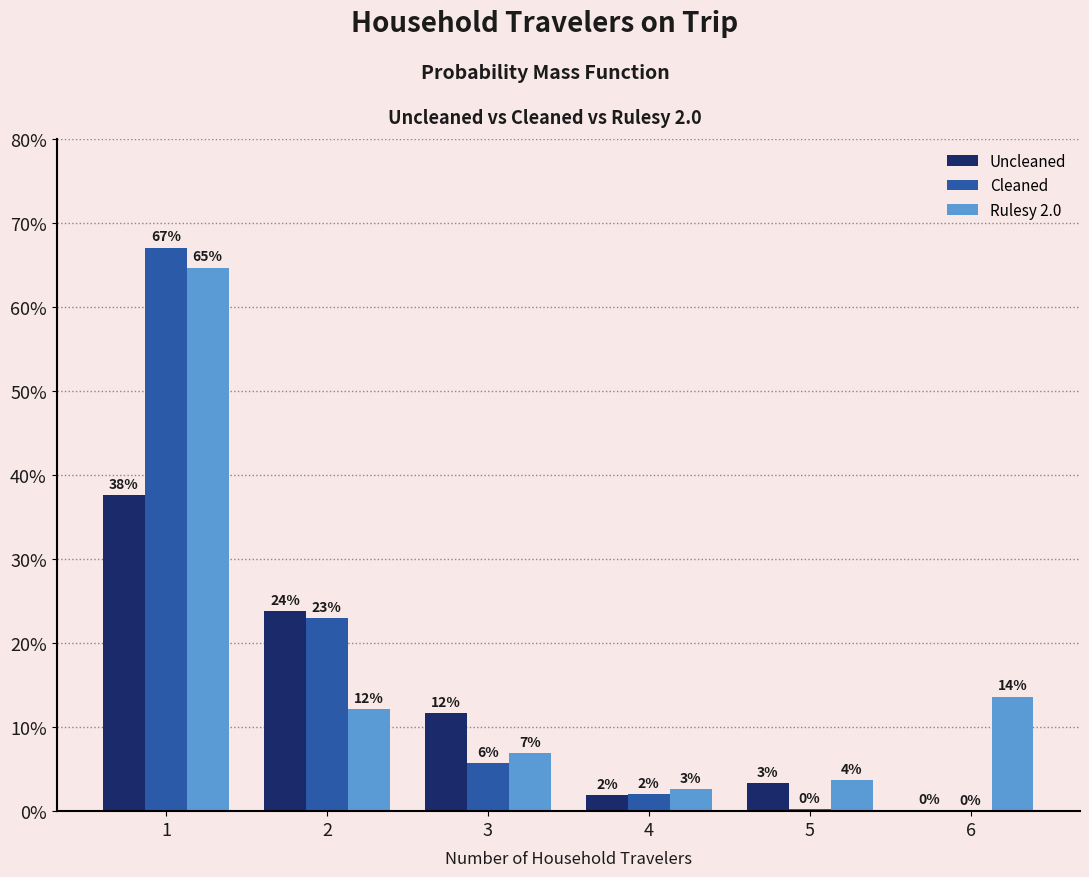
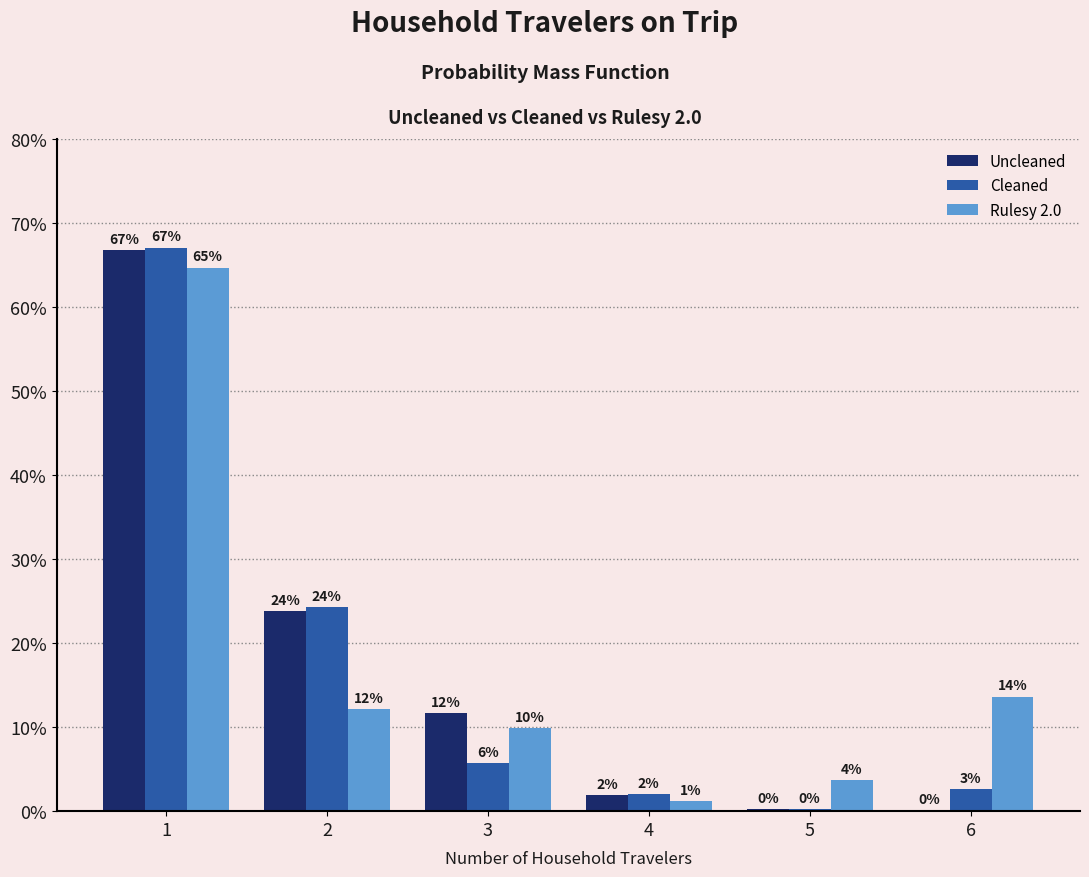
Uncleaned, 1: 38% -> 67%
Cleaned, 2: 23% -> 24%
Rulesy 2.0, 3: 7% -> 10%
Rulesy 2.0, 4: 3% -> 1%
Uncleaned, 5: 3% -> 0%
Cleaned, 6: 0% -> 3%
